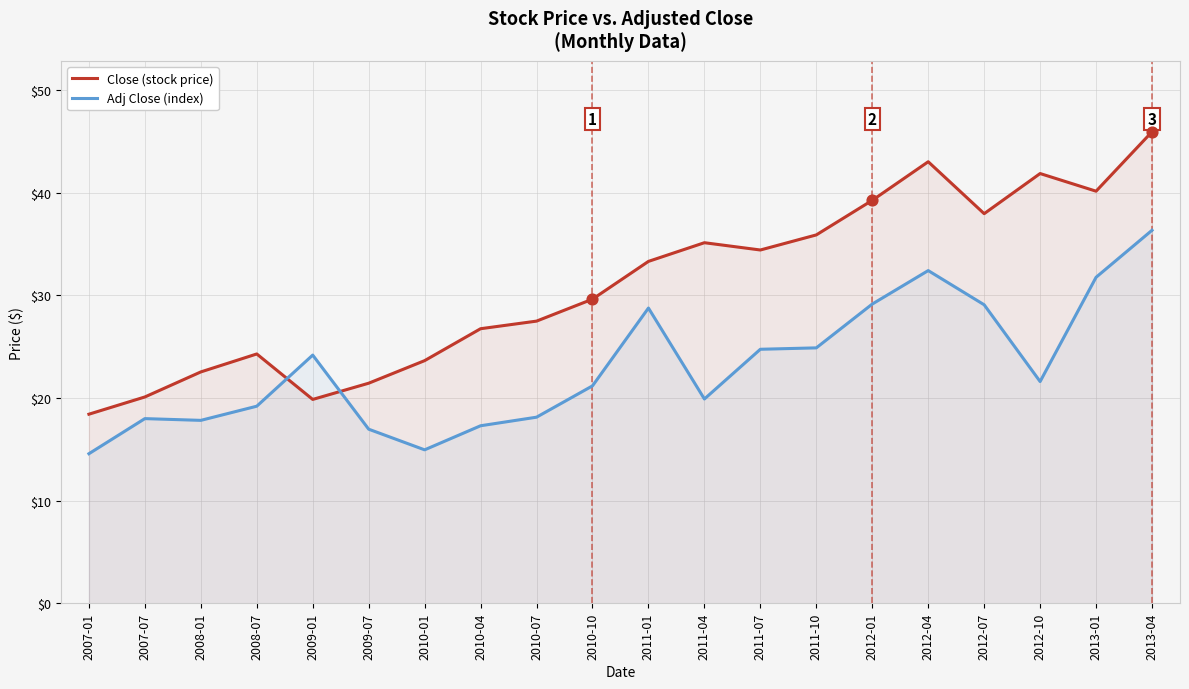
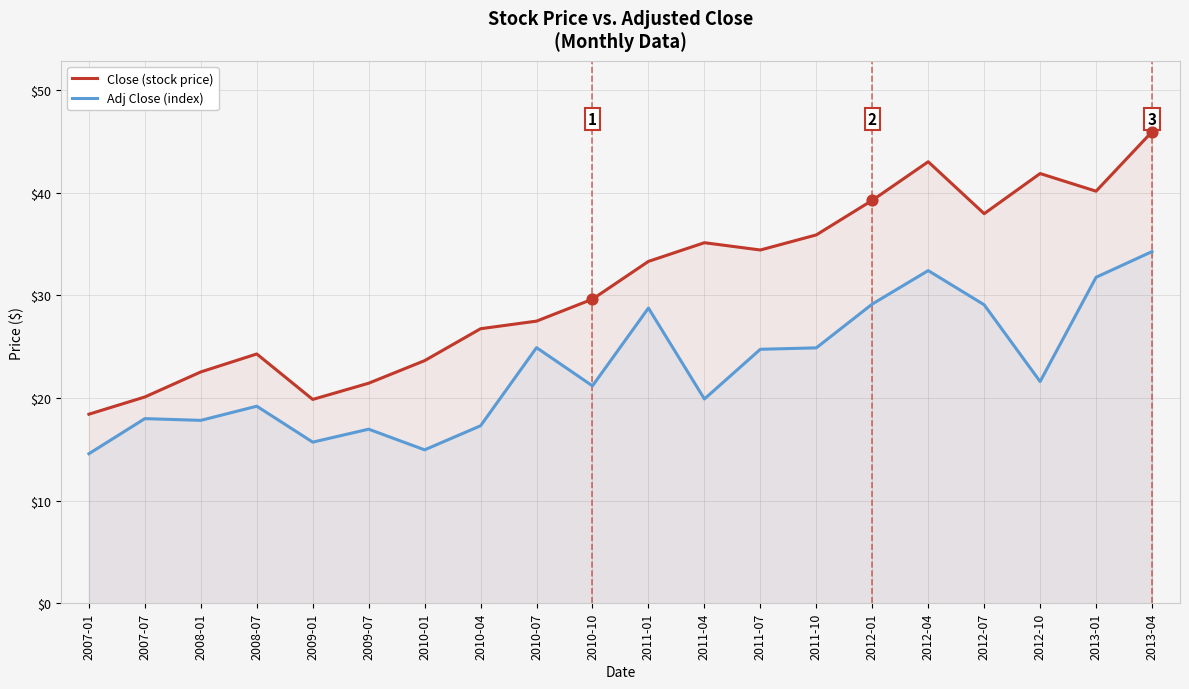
Adj Close (index), 2009-01: $24.2 -> $15.7
Adj Close (index), 2010-07: $18.1 -> $24.9
Adj Close (index), 2013-04: $36.4 -> $34.3
